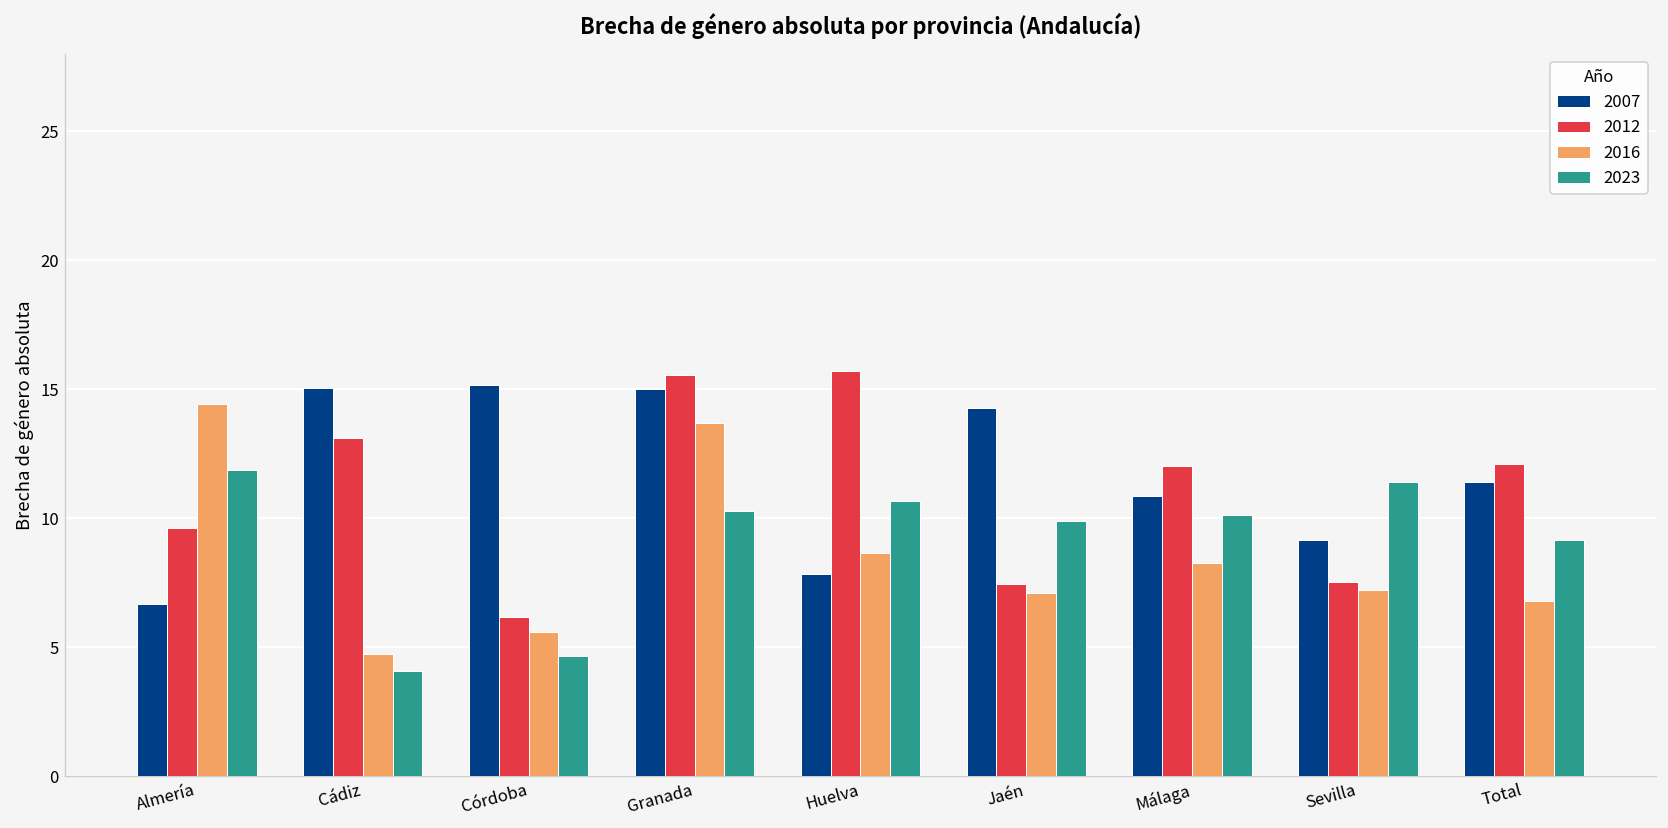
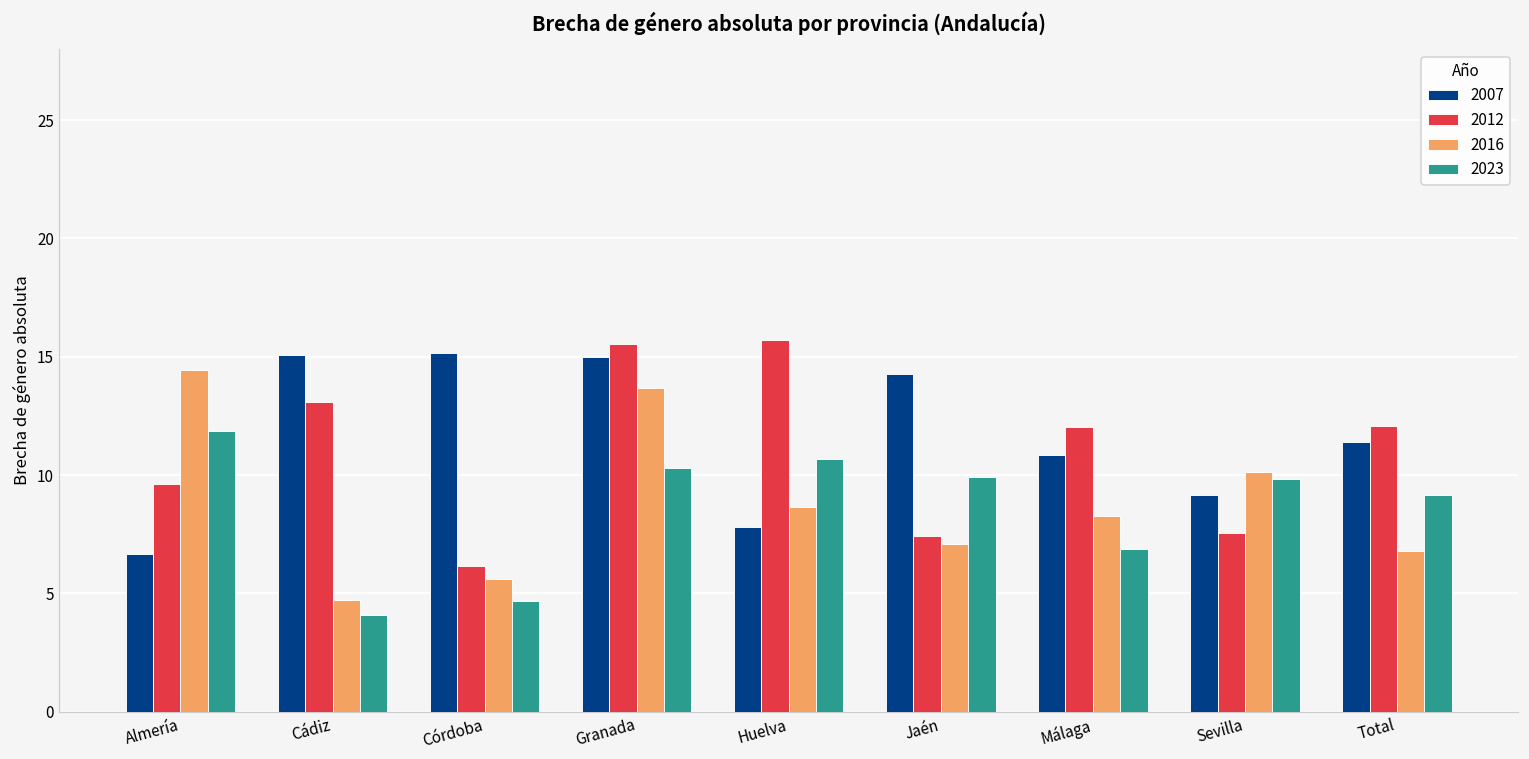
2023, Málaga: 10.1 -> 6.9
2016, Sevilla: 7.2 -> 10.1
2023, Sevilla: 11.4 -> 9.8
